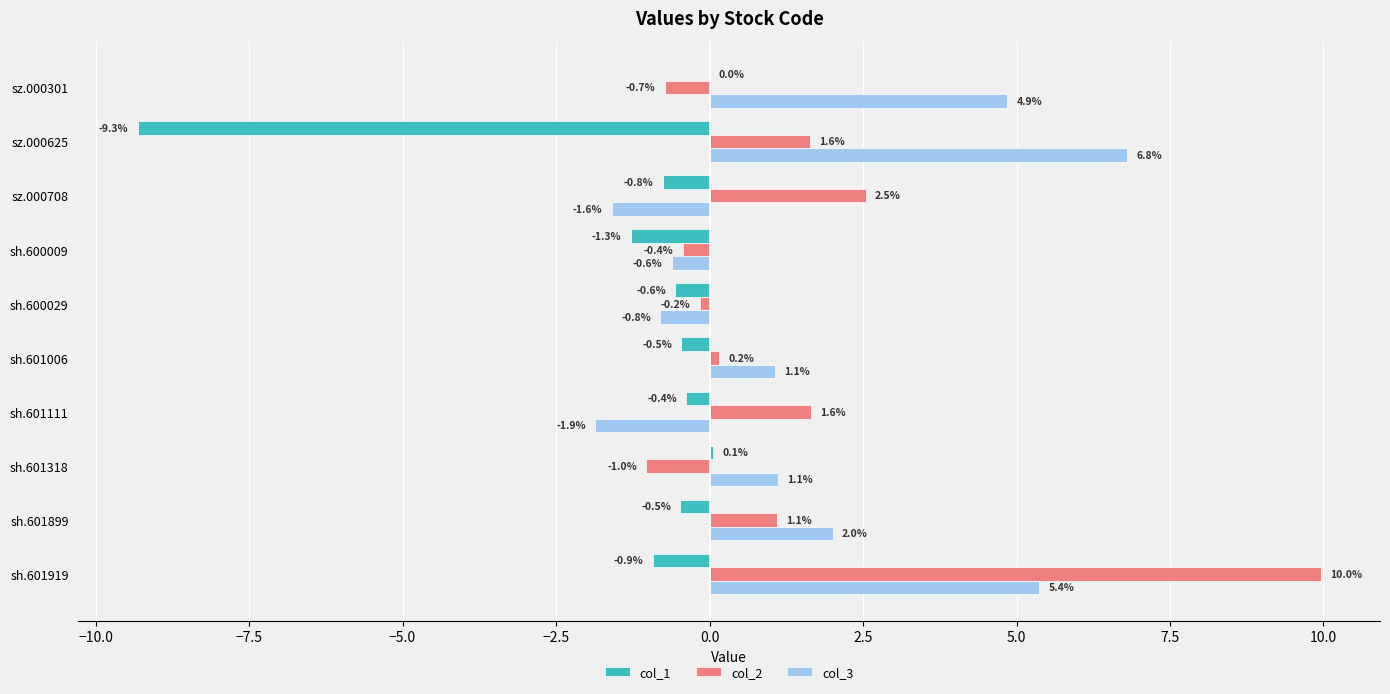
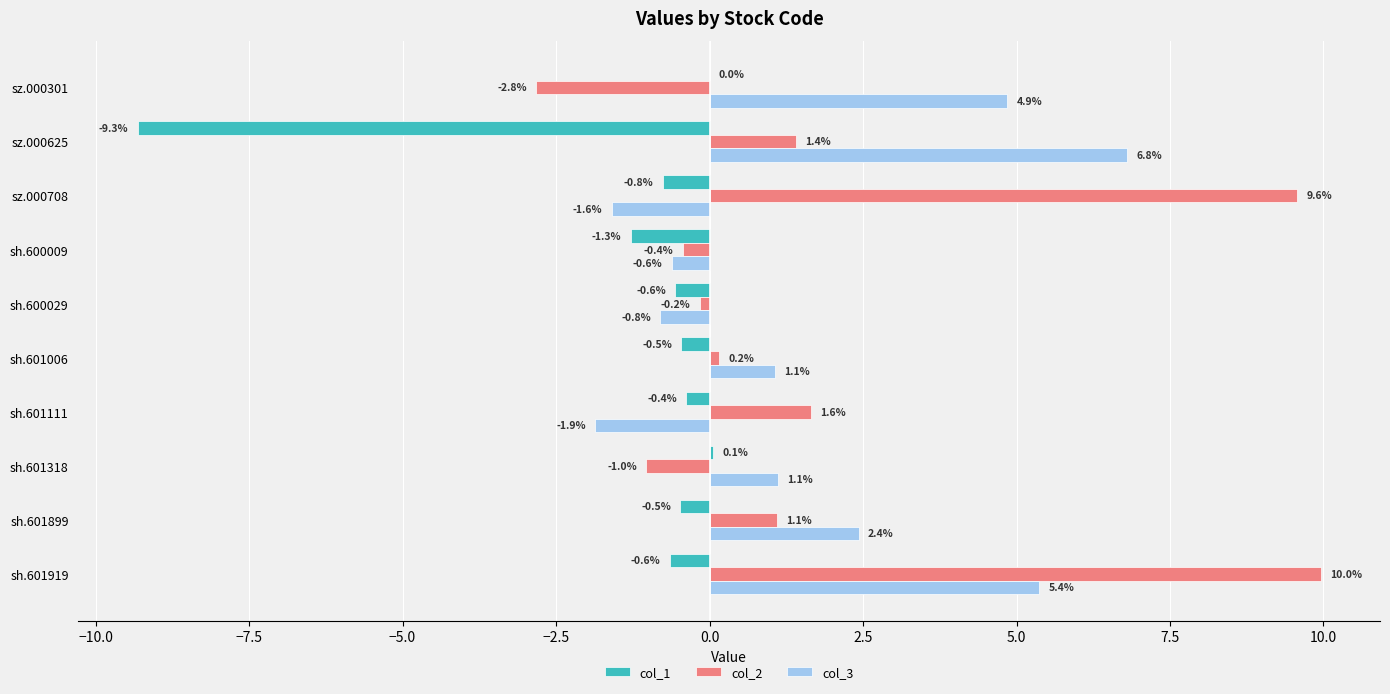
col_2, sz.000301: -0.7% -> -2.8%
col_2, sz.000625: 1.6% -> 1.4%
col_2, sz.000708: 2.5% -> 9.6%
col_3, sh.601899: 2.0% -> 2.4%
col_1, sh.601919: -0.9% -> -0.6%
